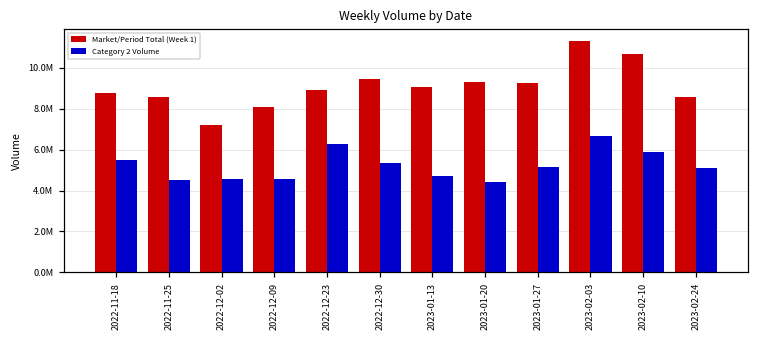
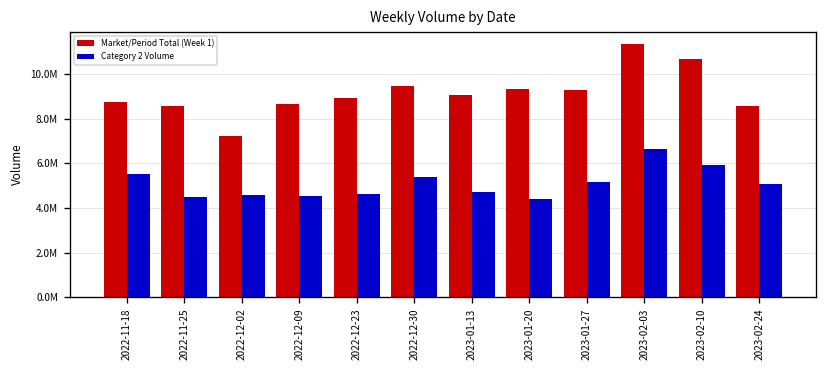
Market/Period Total (Week 1), 2022-12-09: 8100000 -> 8700000
Category 2 Volume, 2022-12-23: 6300000 -> 4600000
